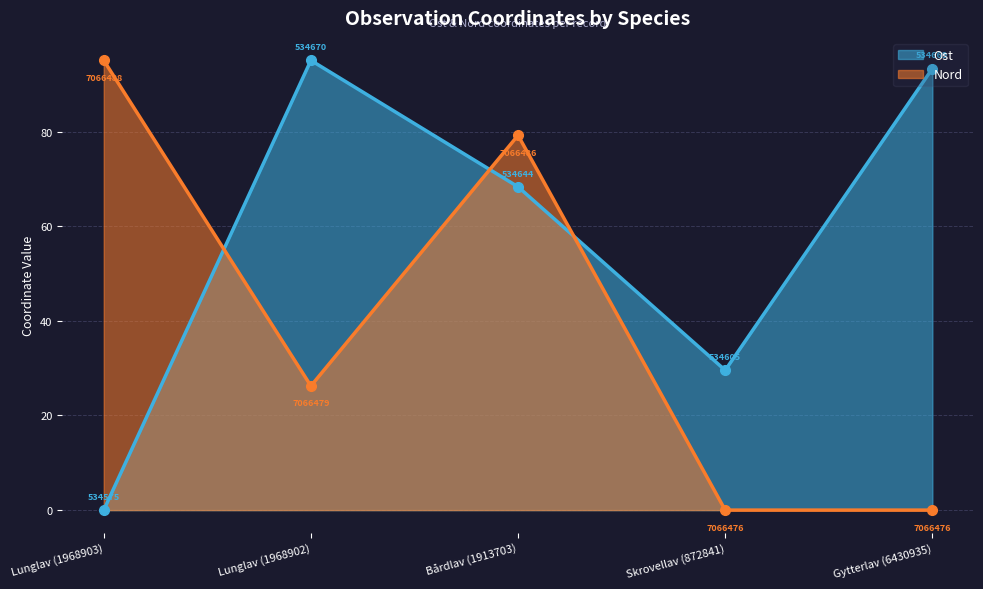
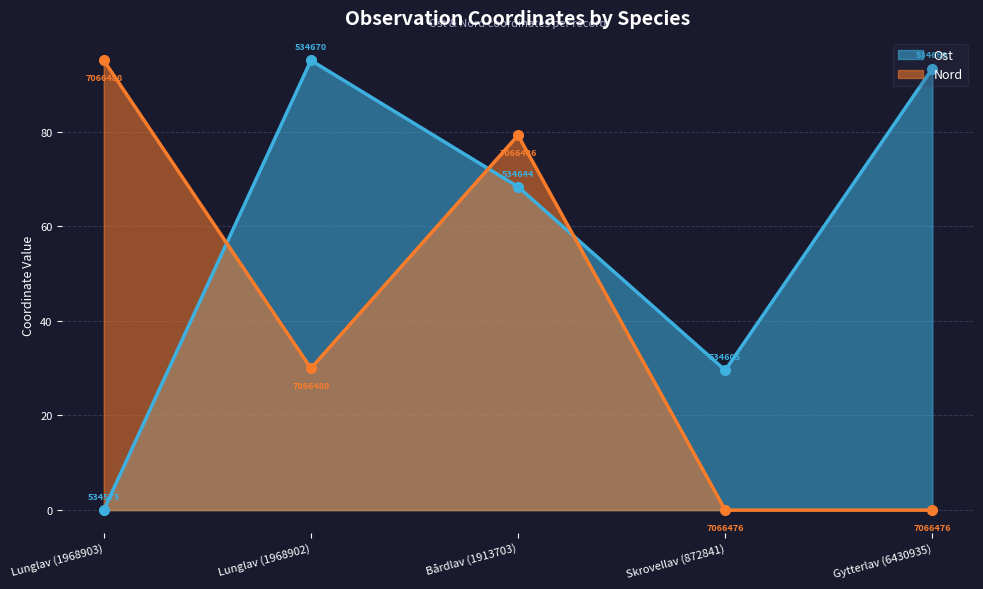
Nord, Lunglav (1968902): 7066479 -> 7066480
